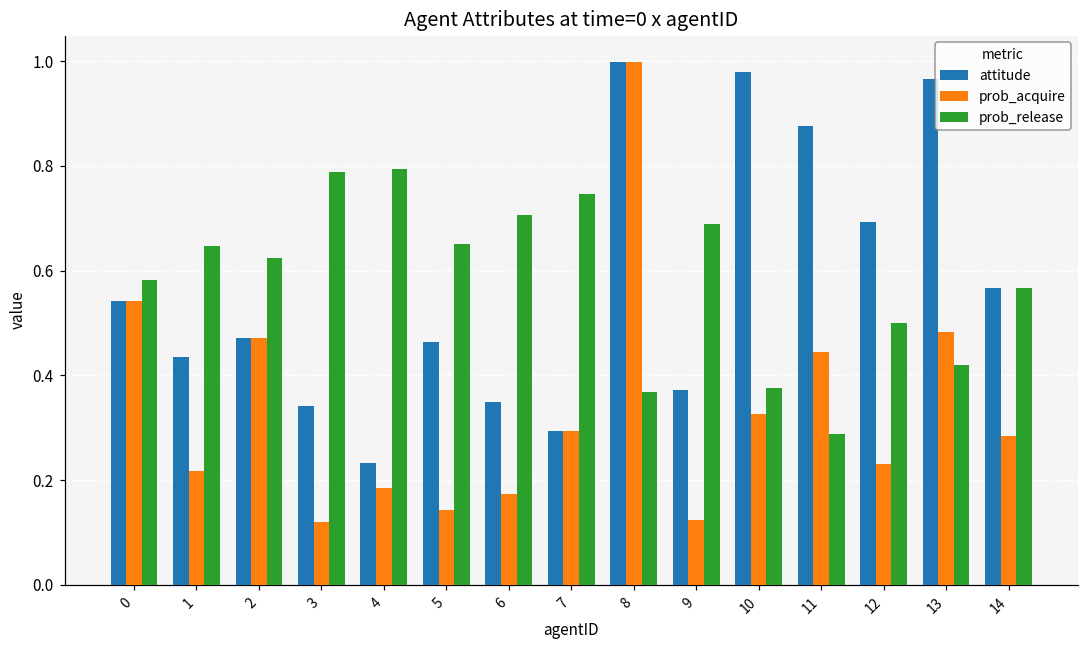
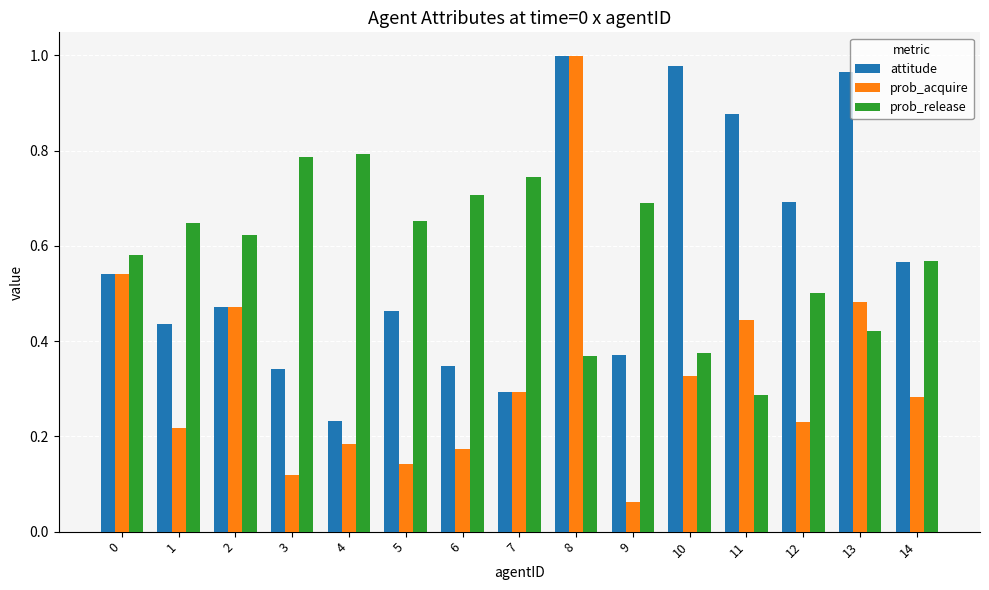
prob_acquire, 9: 0.12 -> 0.06
